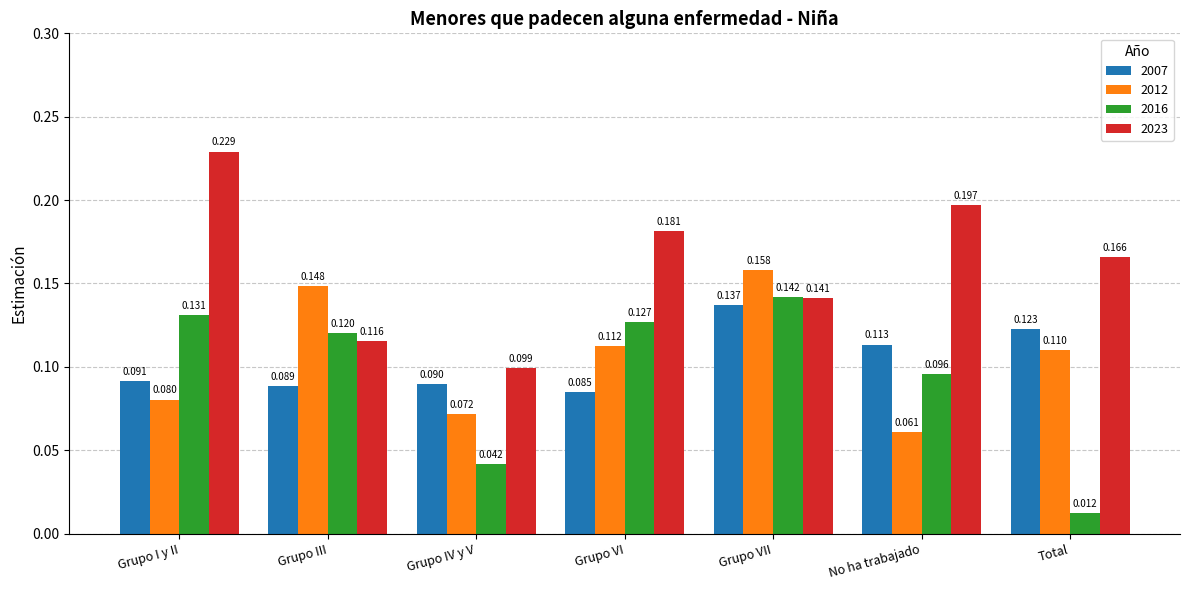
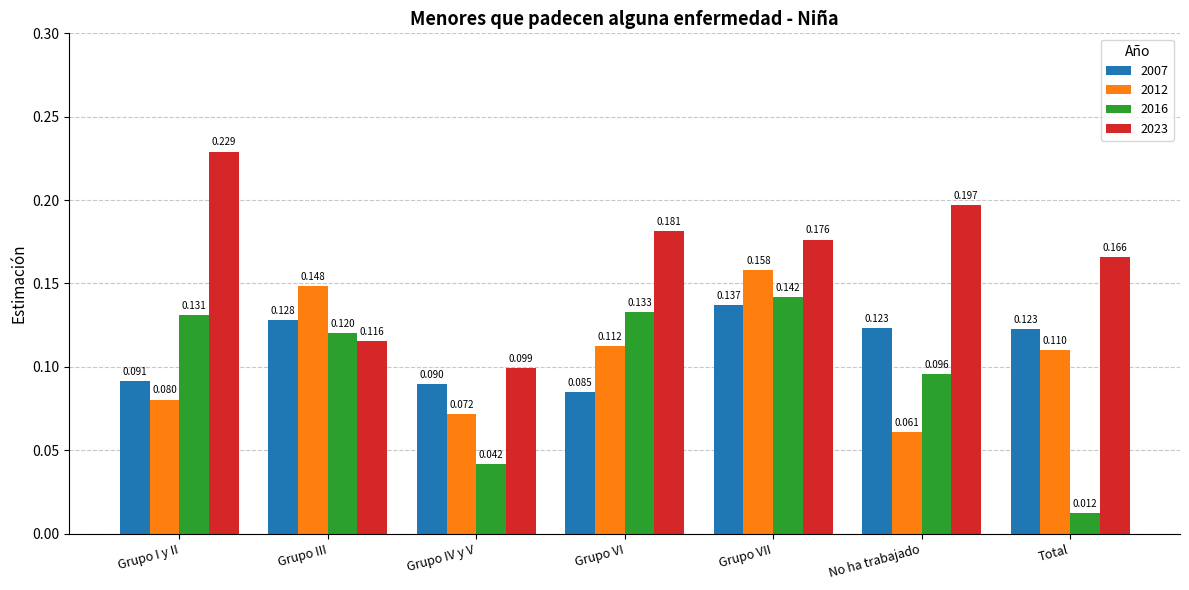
2007, Grupo III: 0.089 -> 0.128
2016, Grupo VI: 0.127 -> 0.133
2023, Grupo VII: 0.141 -> 0.176
2007, No ha trabajado: 0.113 -> 0.123
